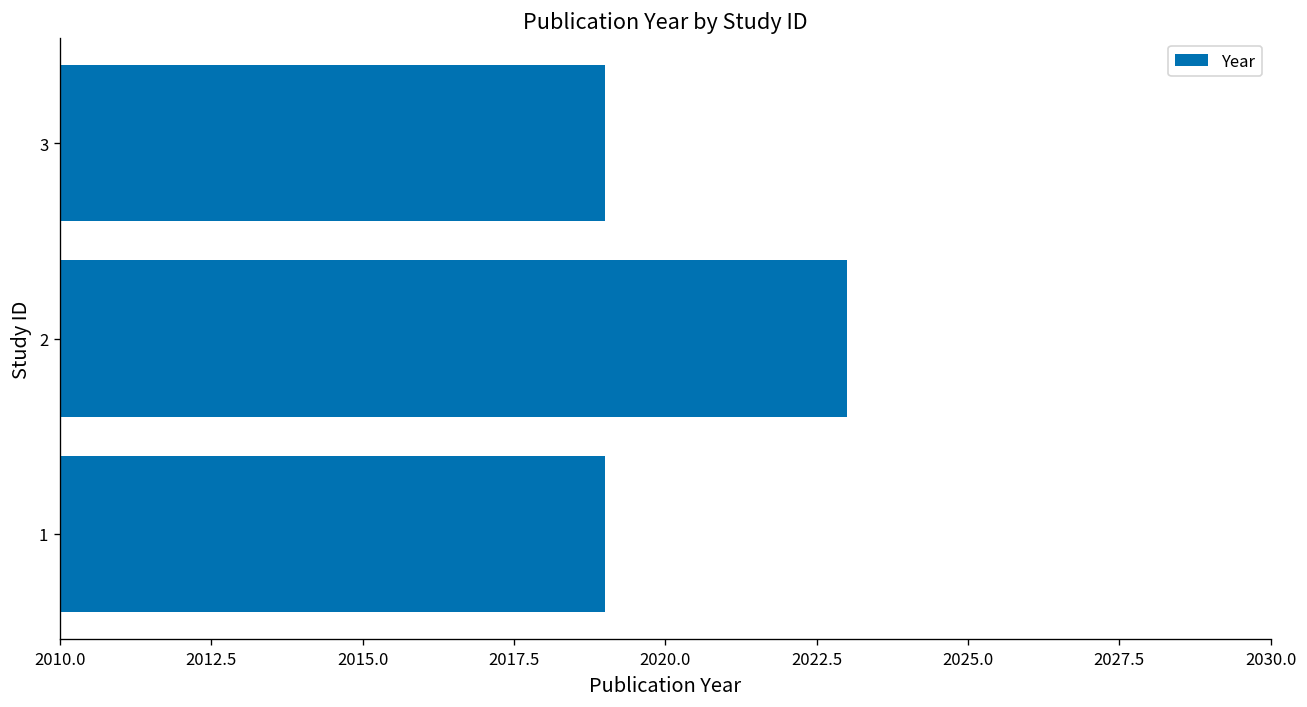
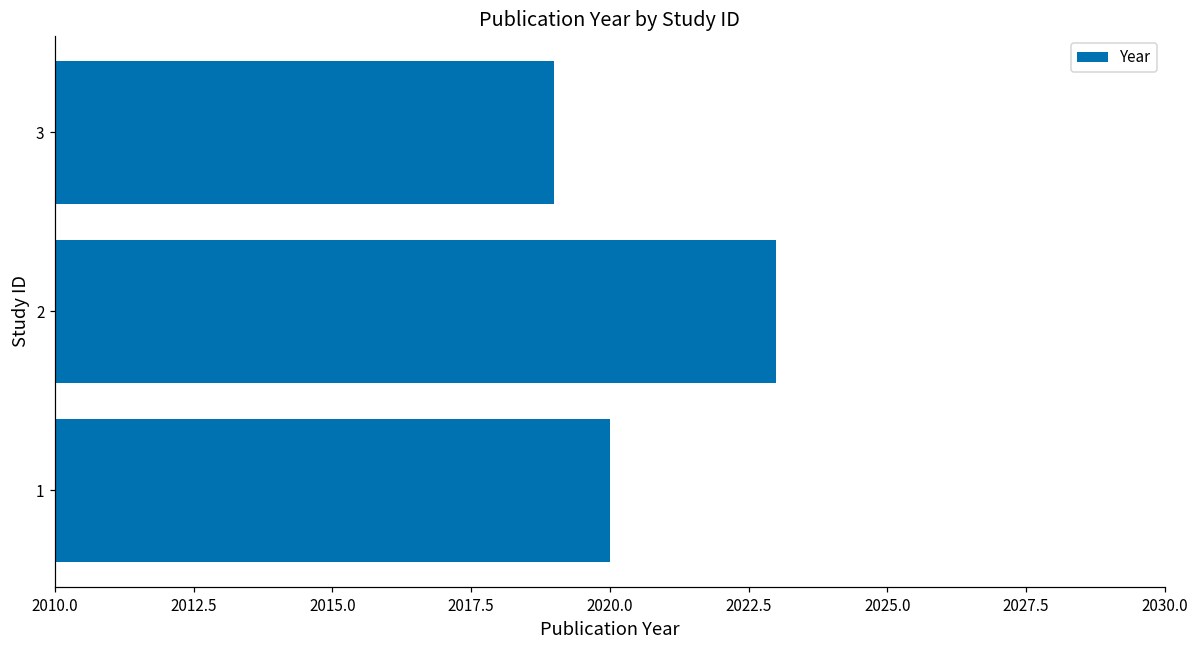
1: 2019 -> 2020
